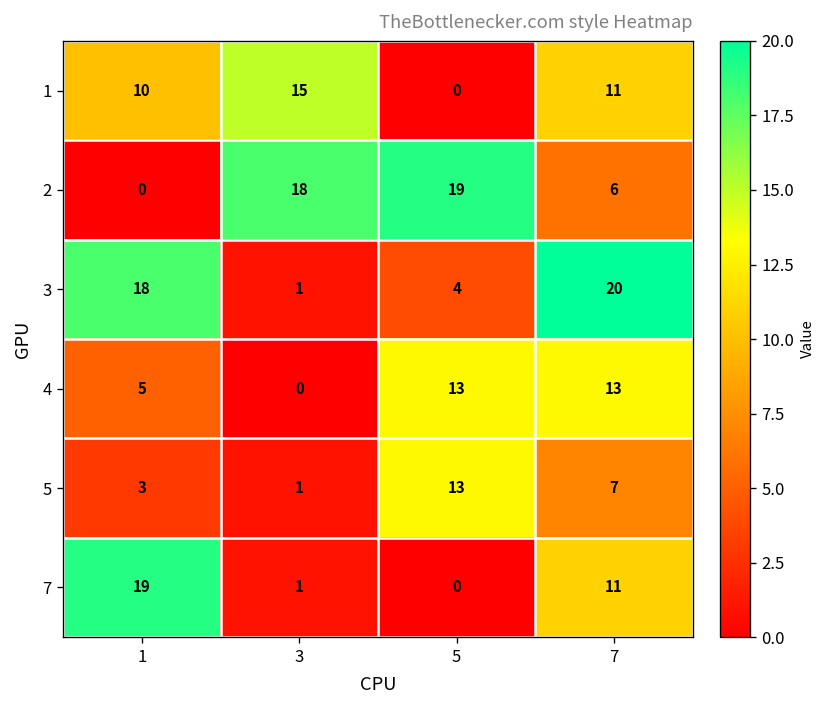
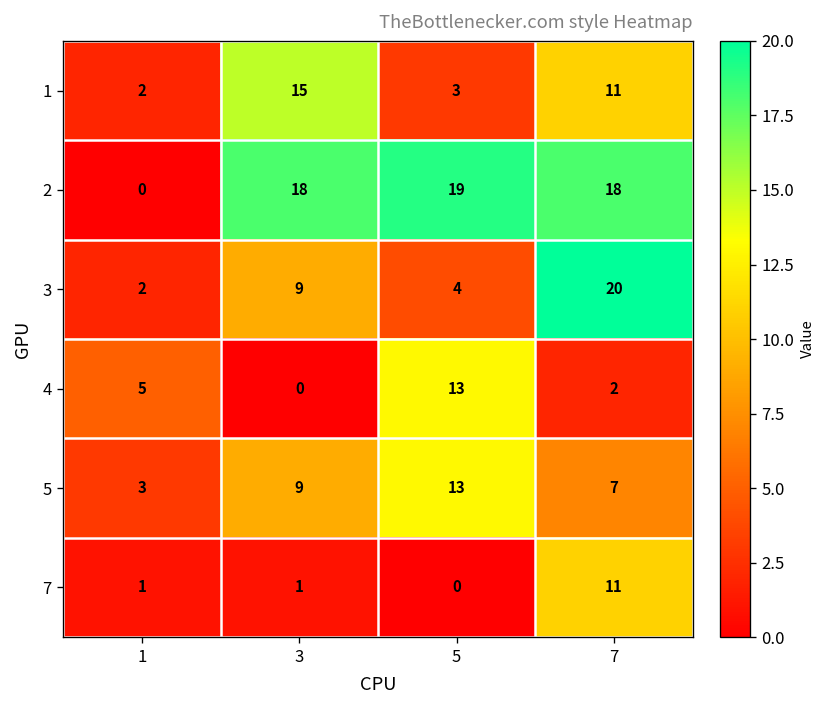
1, 1: 10 -> 2
1, 5: 0 -> 3
2, 7: 6 -> 18
3, 1: 18 -> 2
3, 3: 1 -> 9
4, 7: 13 -> 2
5, 3: 1 -> 9
7, 1: 19 -> 1
